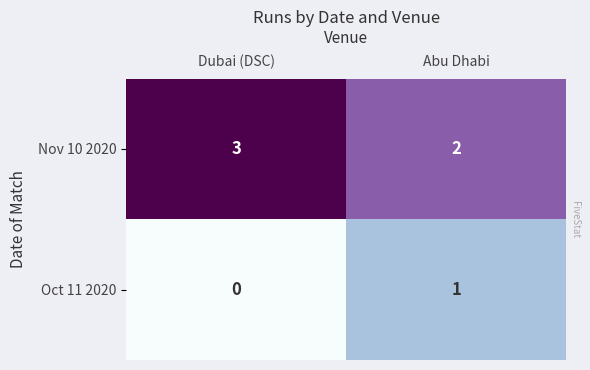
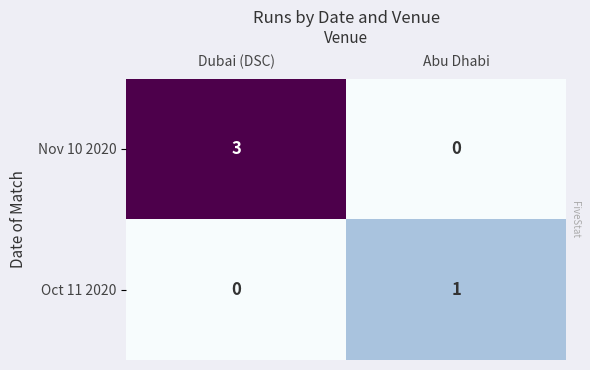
Nov 10 2020, Abu Dhabi: 2 -> 0
